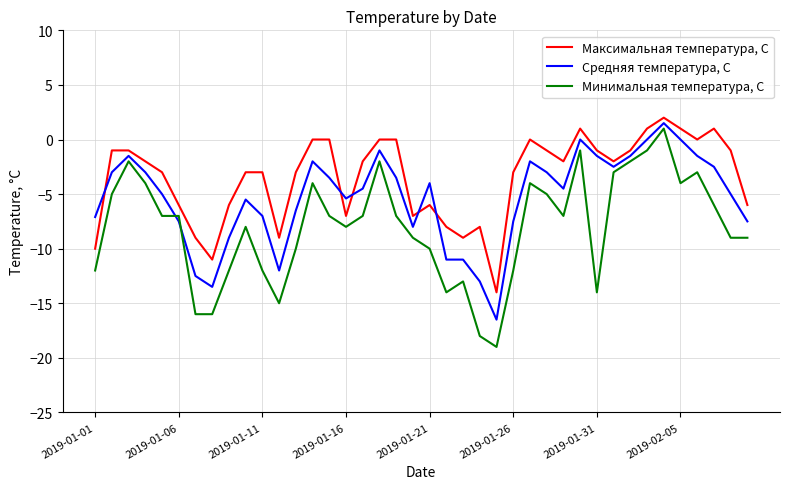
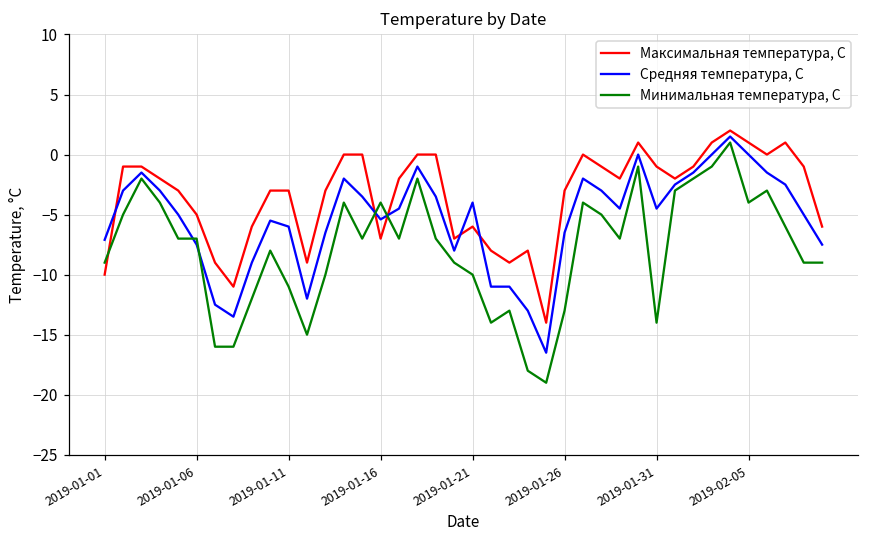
Минимальная температура, С, 2019-01-01: -12 -> -9
Максимальная температура, С, 2019-01-06: -6 -> -5
Средняя температура, С, 2019-01-11: -7 -> -6
Минимальная температура, С, 2019-01-11: -12 -> -11
Минимальная температура, С, 2019-01-16: -8 -> -4
Средняя температура, С, 2019-01-26: -7.5 -> -6.5
Минимальная температура, С, 2019-01-26: -12 -> -13
Средняя температура, С, 2019-01-31: -1.5 -> -4.5
